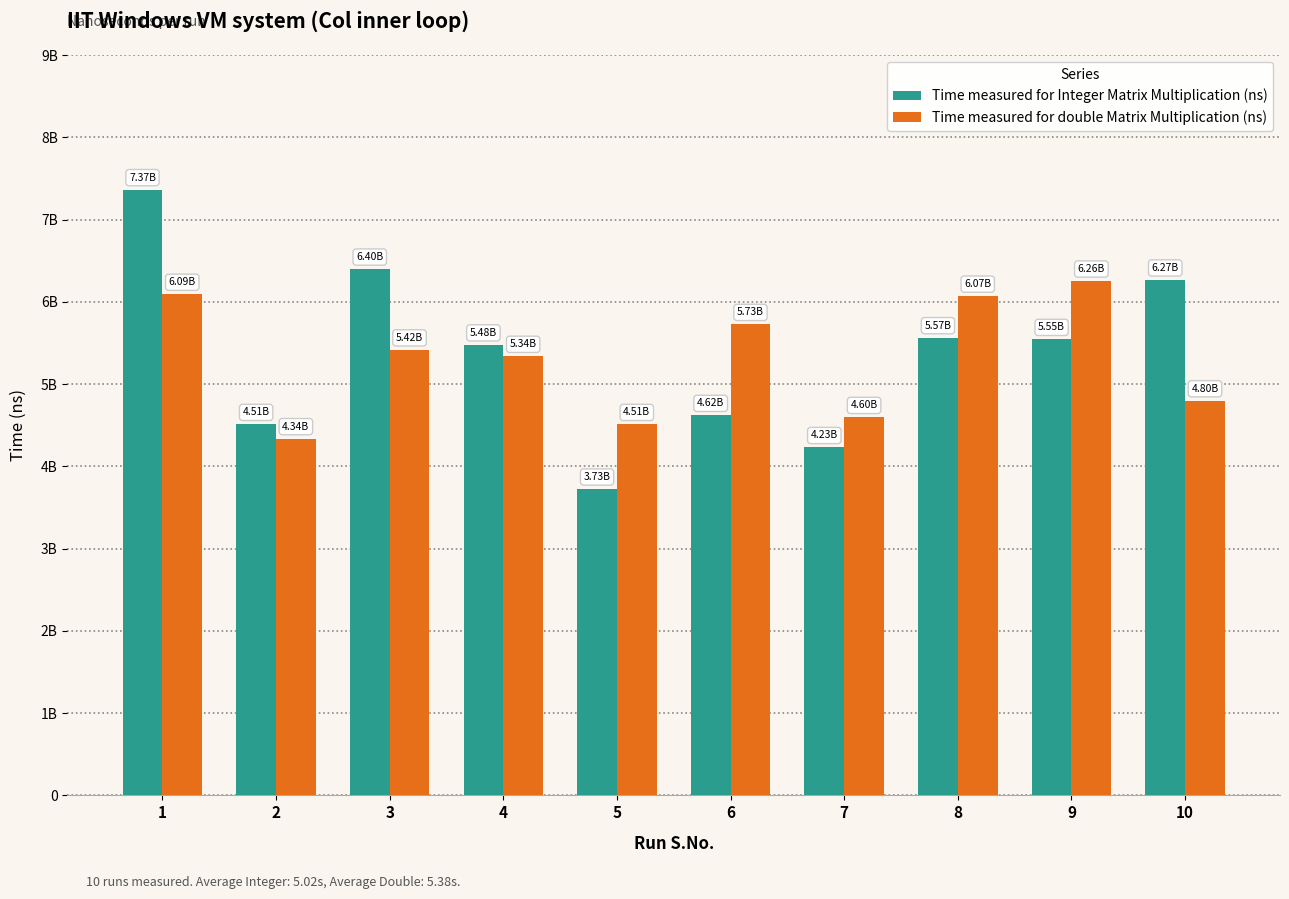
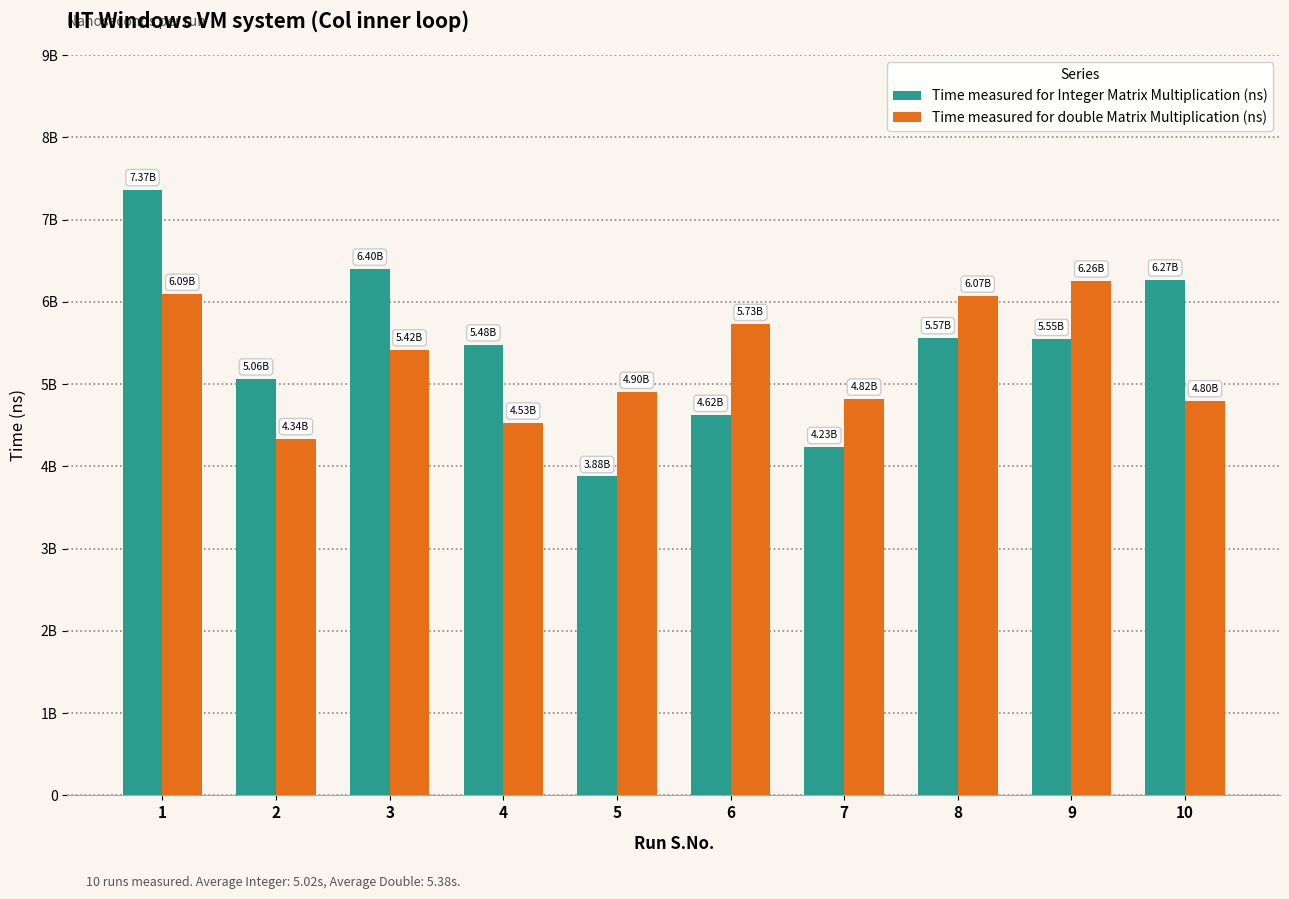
Time measured for Integer Matrix Multiplication (ns), 2: 4.51B -> 5.06B
Time measured for double Matrix Multiplication (ns), 4: 5.34B -> 4.53B
Time measured for Integer Matrix Multiplication (ns), 5: 3.73B -> 3.88B
Time measured for double Matrix Multiplication (ns), 5: 4.51B -> 4.90B
Time measured for double Matrix Multiplication (ns), 7: 4.60B -> 4.82B
